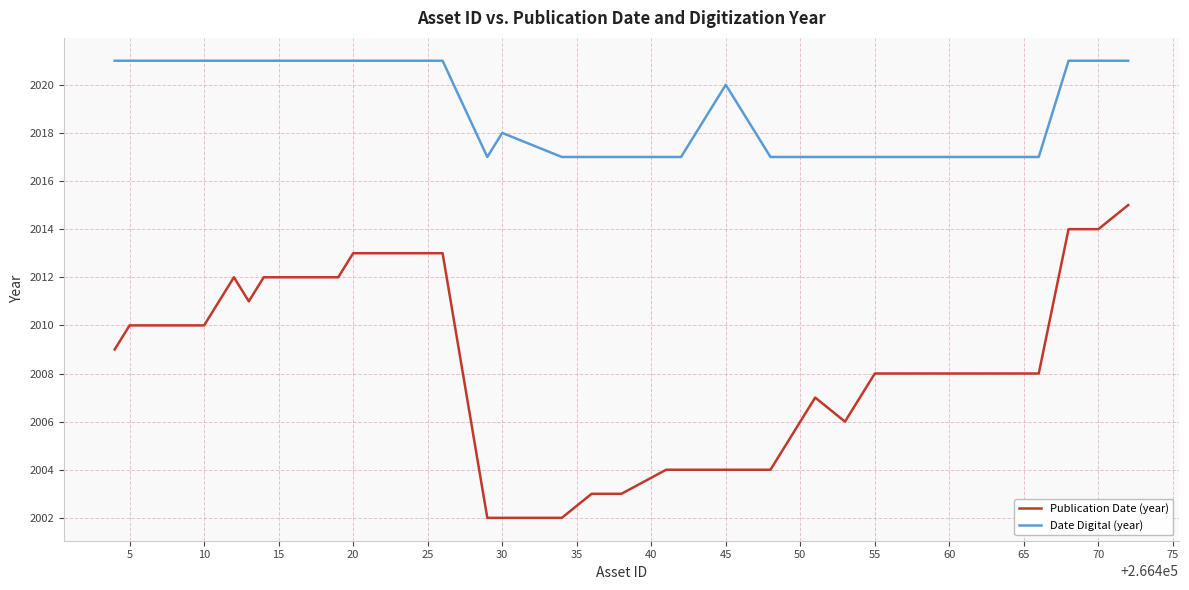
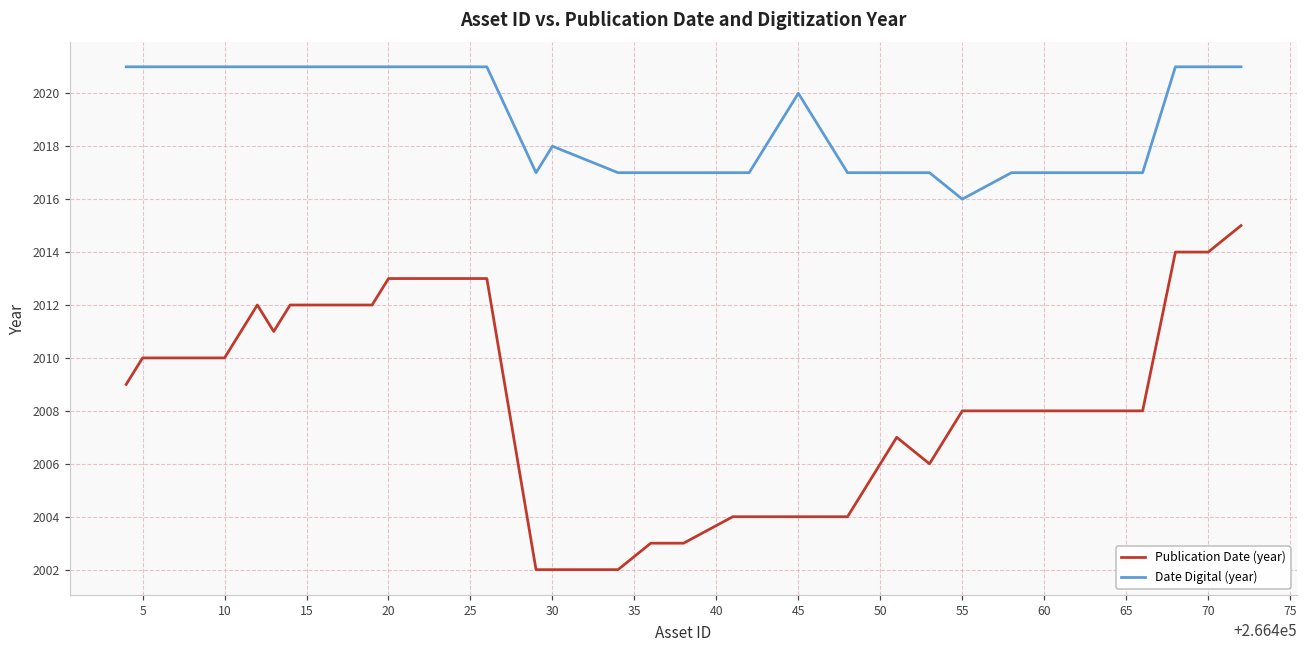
Date Digital (year), 55: 2017 -> 2016
